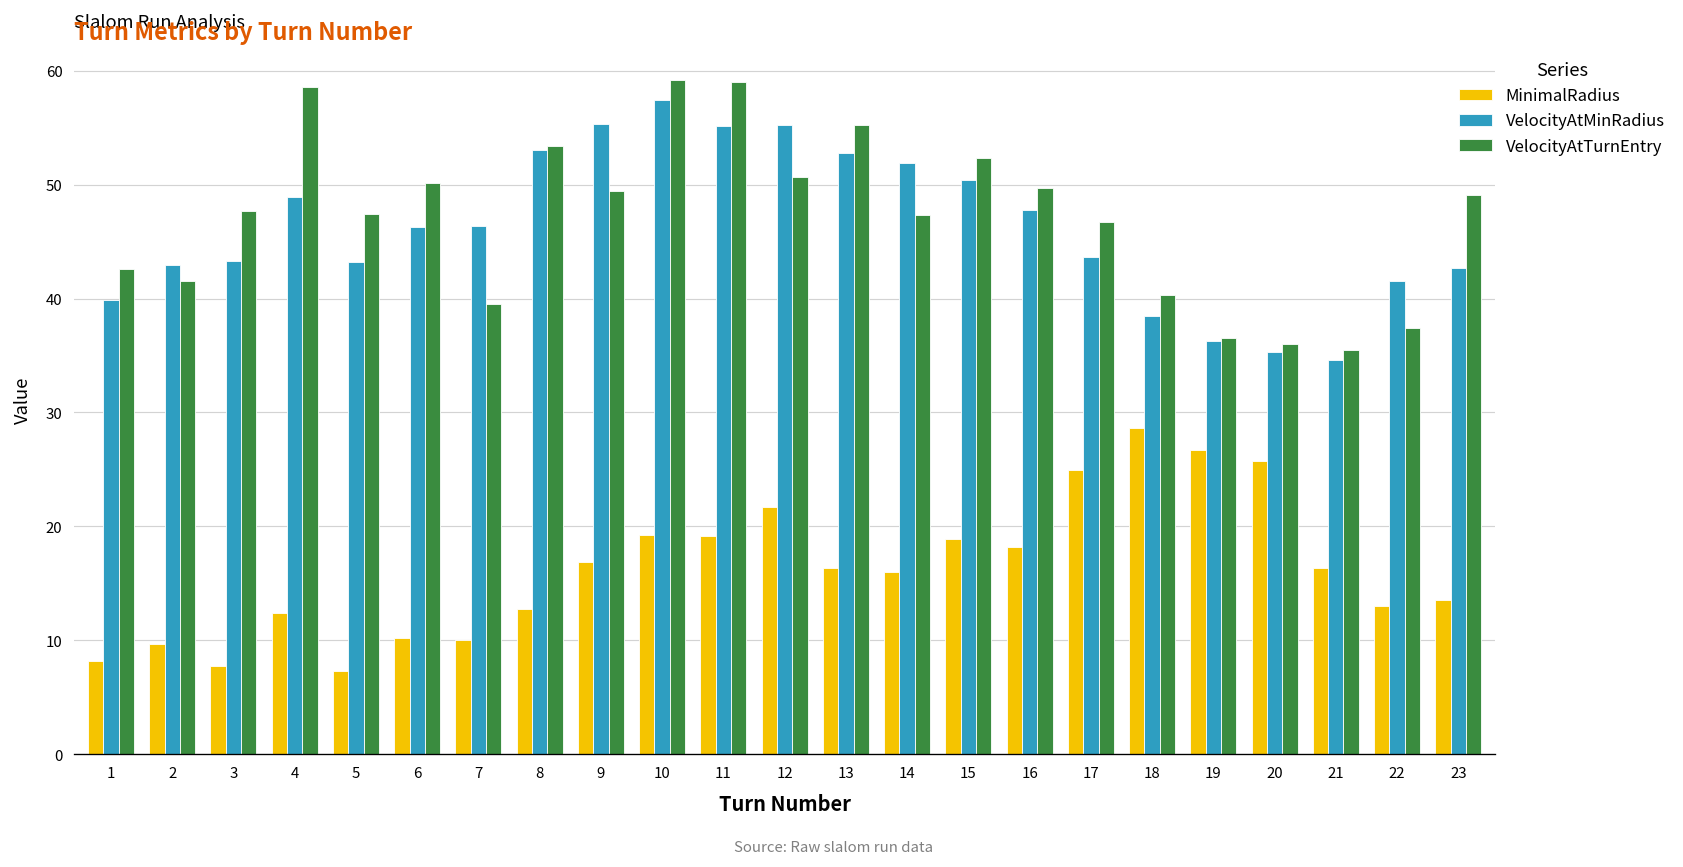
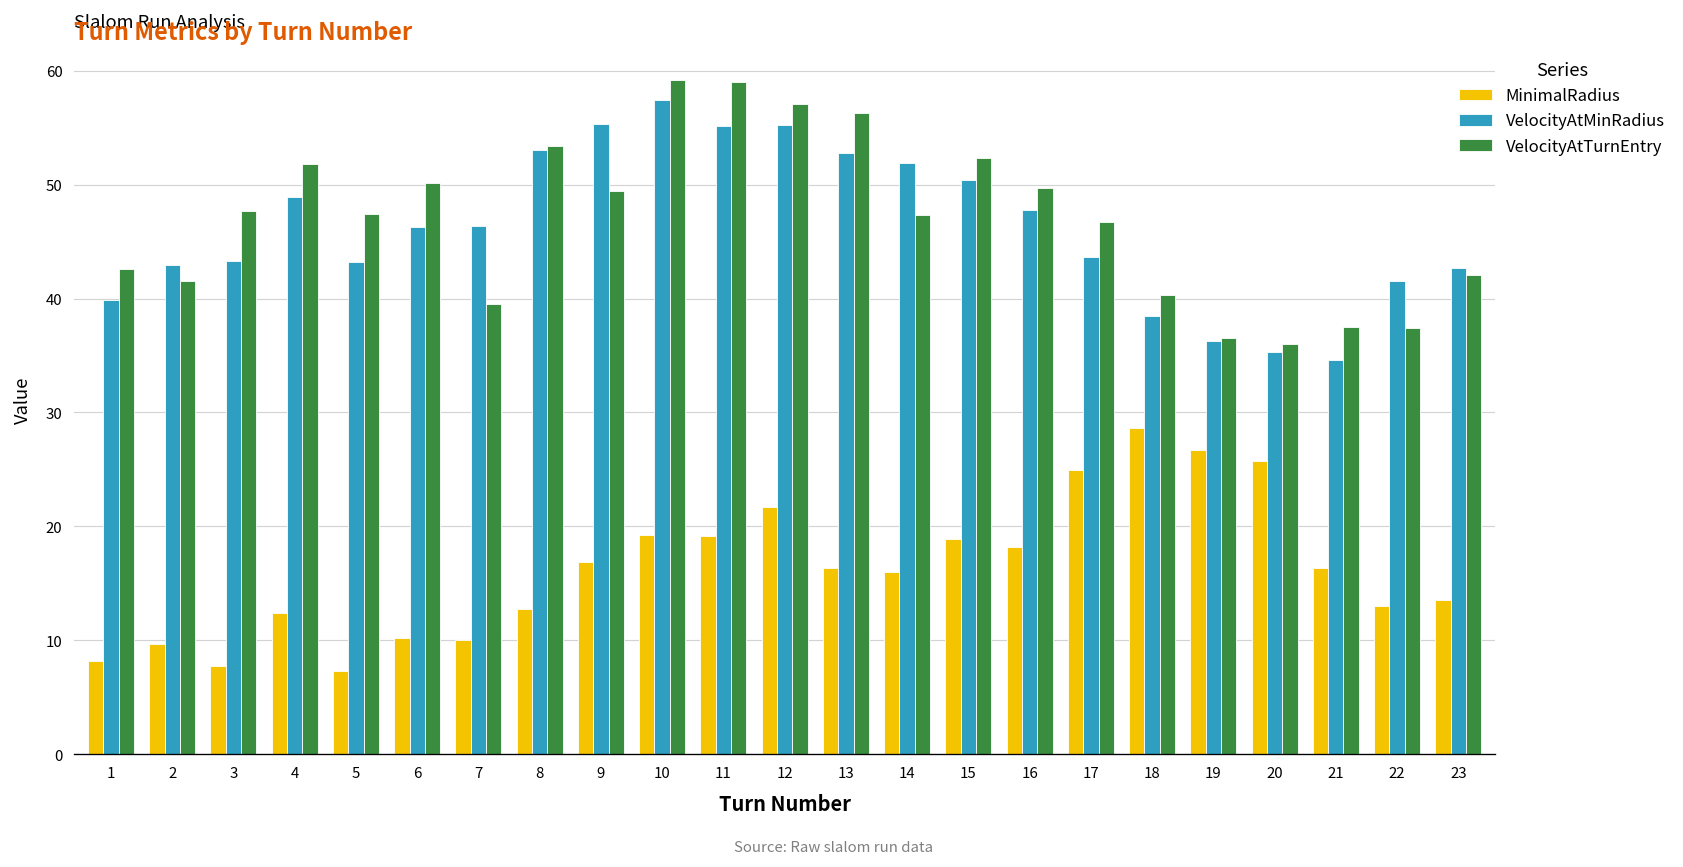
VelocityAtTurnEntry, 4: 59 -> 52
VelocityAtTurnEntry, 12: 51 -> 57
VelocityAtTurnEntry, 13: 55 -> 56
VelocityAtTurnEntry, 21: 36 -> 38
VelocityAtTurnEntry, 23: 49 -> 42
